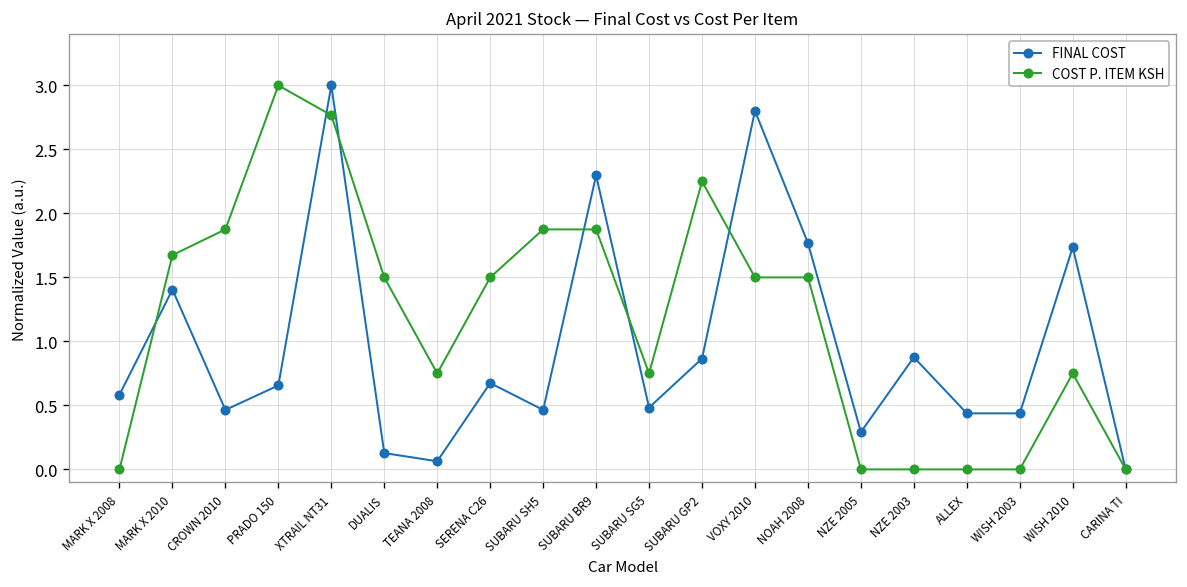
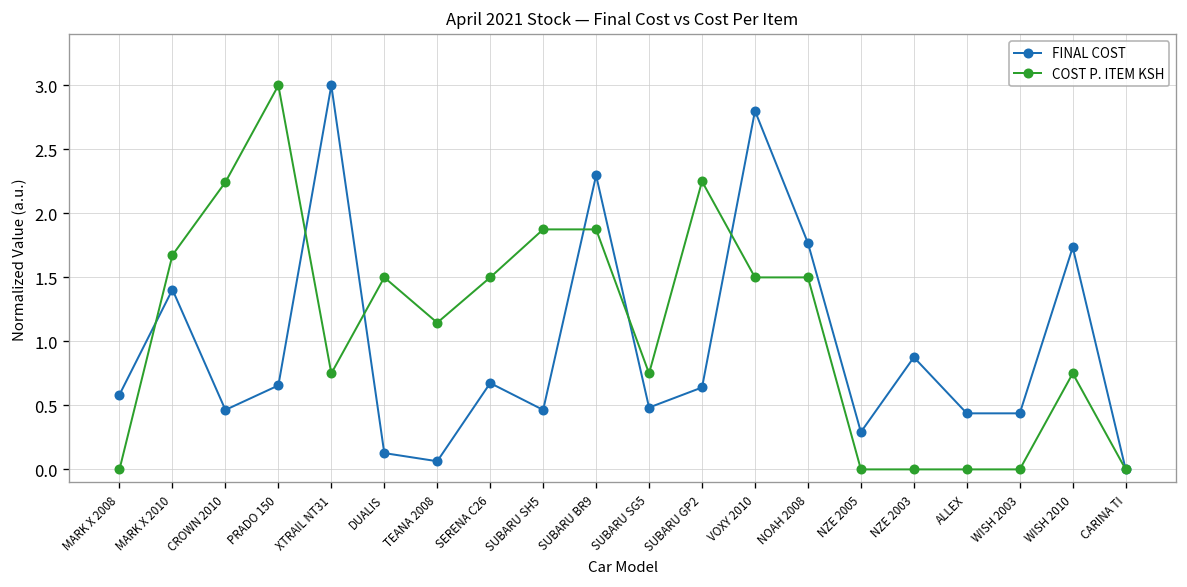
COST P. ITEM KSH, CROWN 2010: 1.88 -> 2.24
COST P. ITEM KSH, XTRAIL NT31: 2.77 -> 0.75
COST P. ITEM KSH, TEANA 2008: 0.75 -> 1.15
FINAL COST, SUBARU GP2: 0.87 -> 0.64
